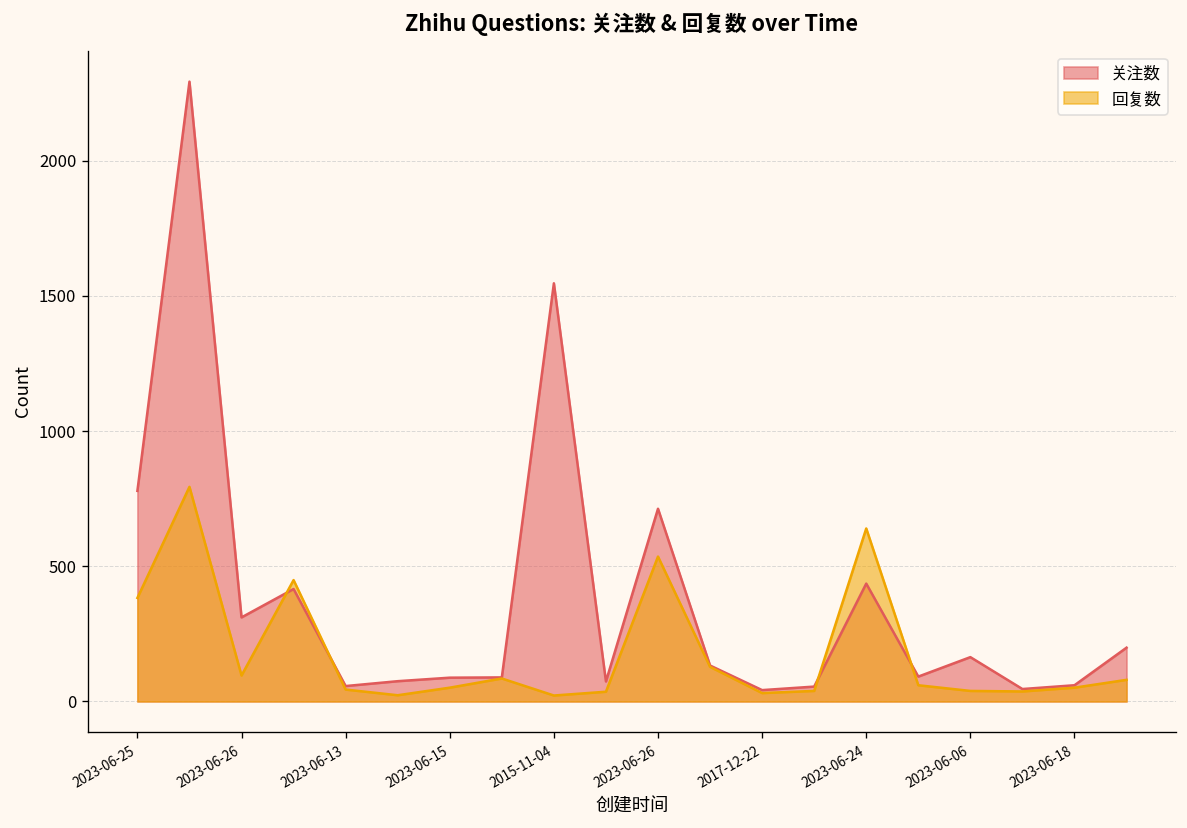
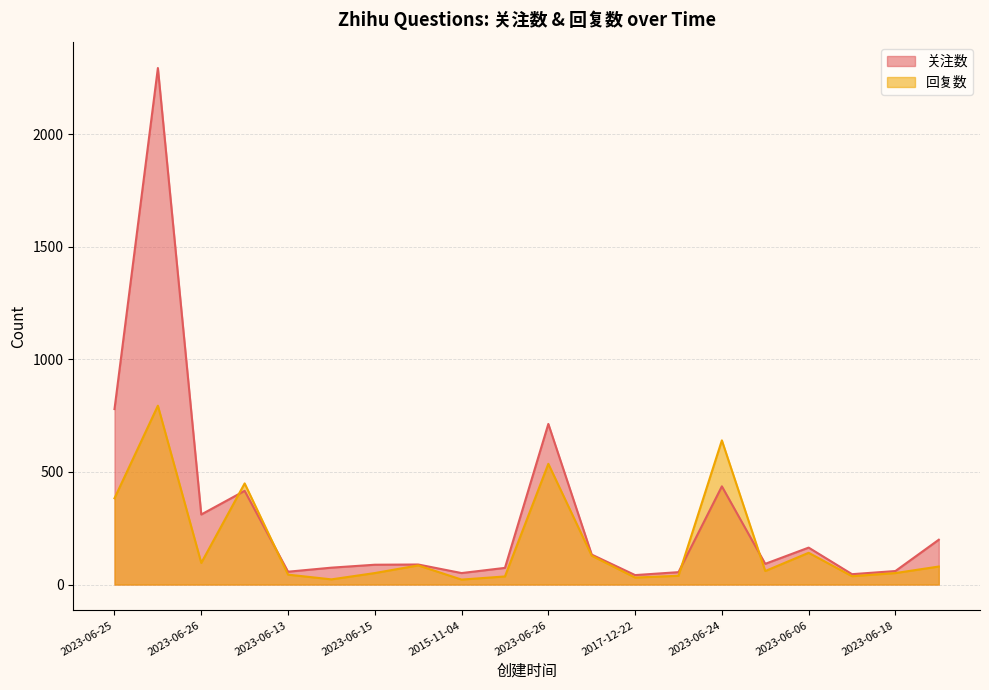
关注数, 2015-11-04: 1550 -> 50
回复数, 2023-06-06: 40 -> 140
